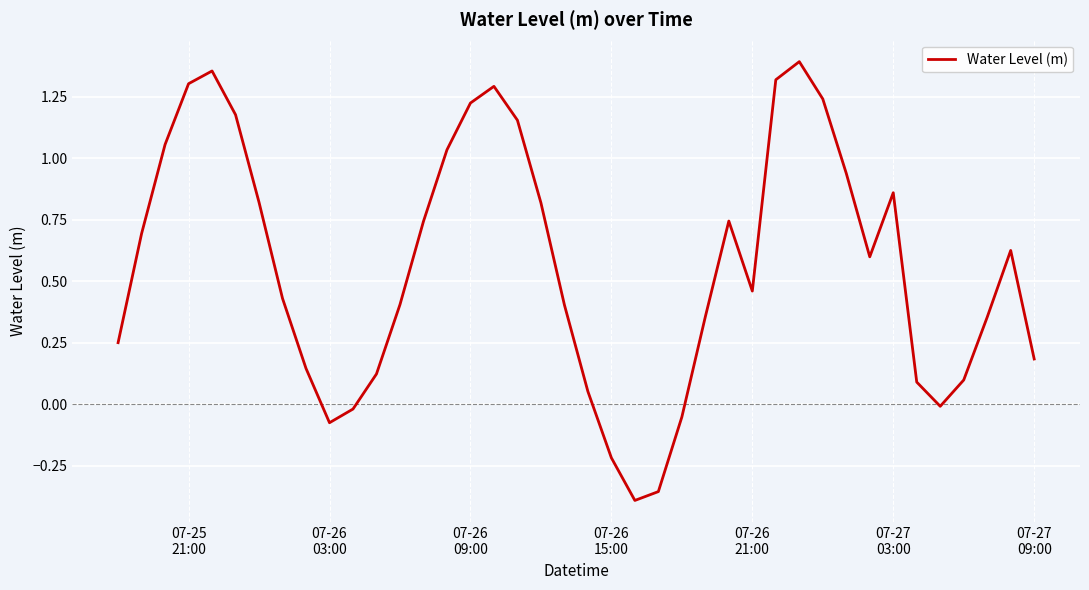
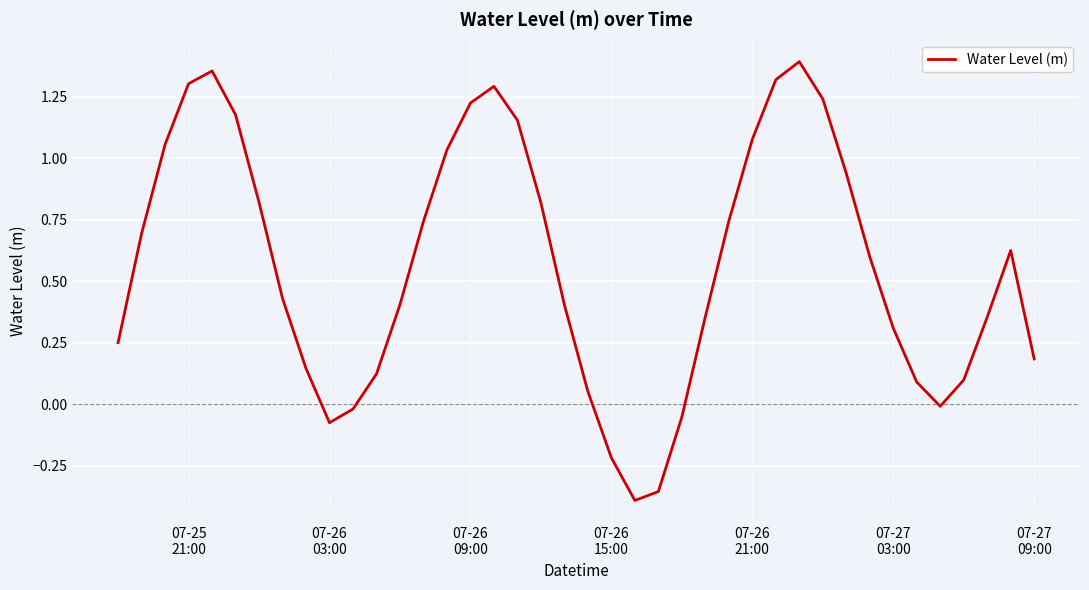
07-26 21:00: 0.46 -> 1.08
07-27 03:00: 0.86 -> 0.31
